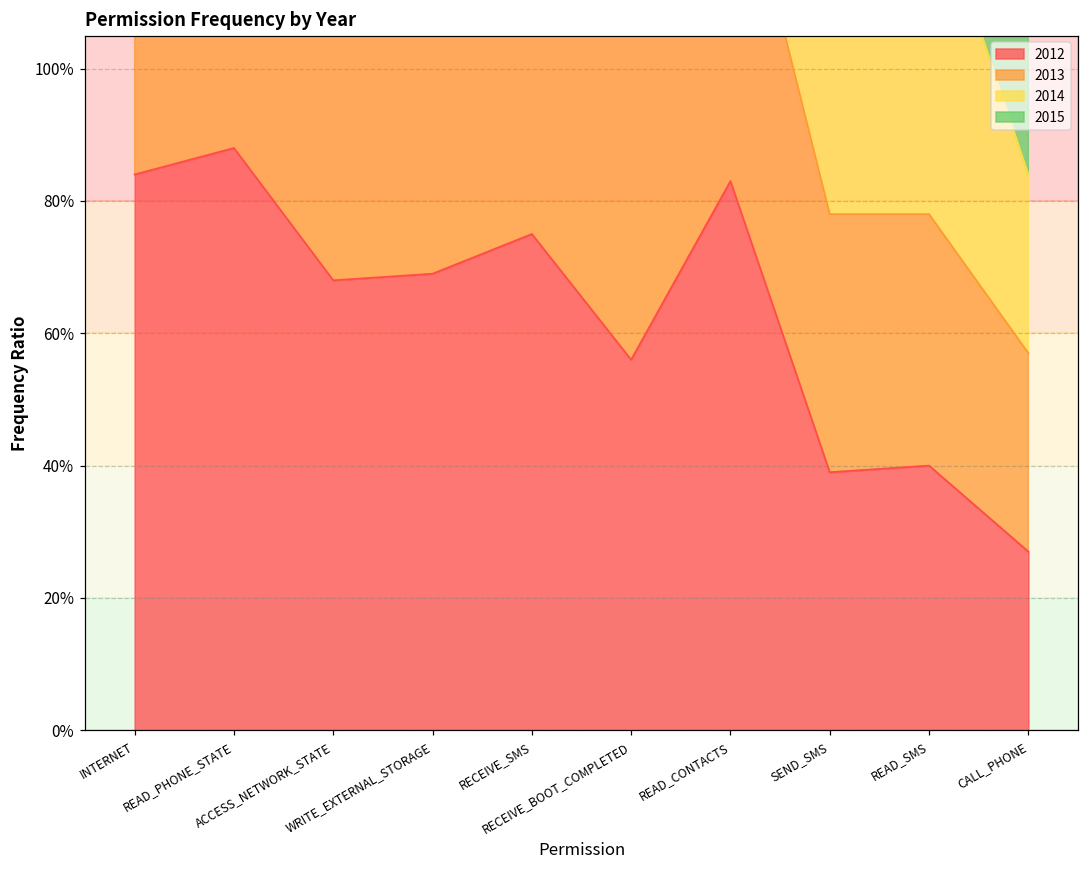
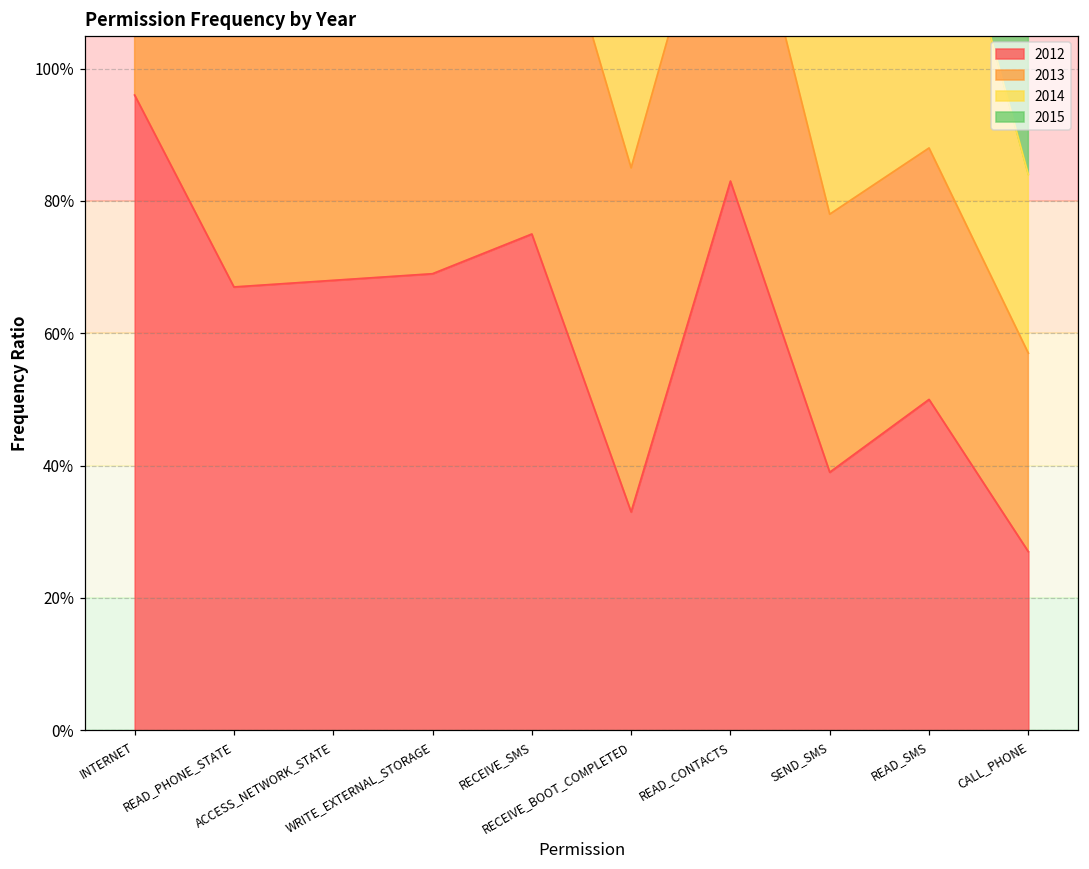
2012, INTERNET: 84% -> 96%
2012, READ_PHONE_STATE: 88% -> 67%
2012, RECEIVE_BOOT_COMPLETED: 56% -> 33%
2012, READ_SMS: 40% -> 50%
